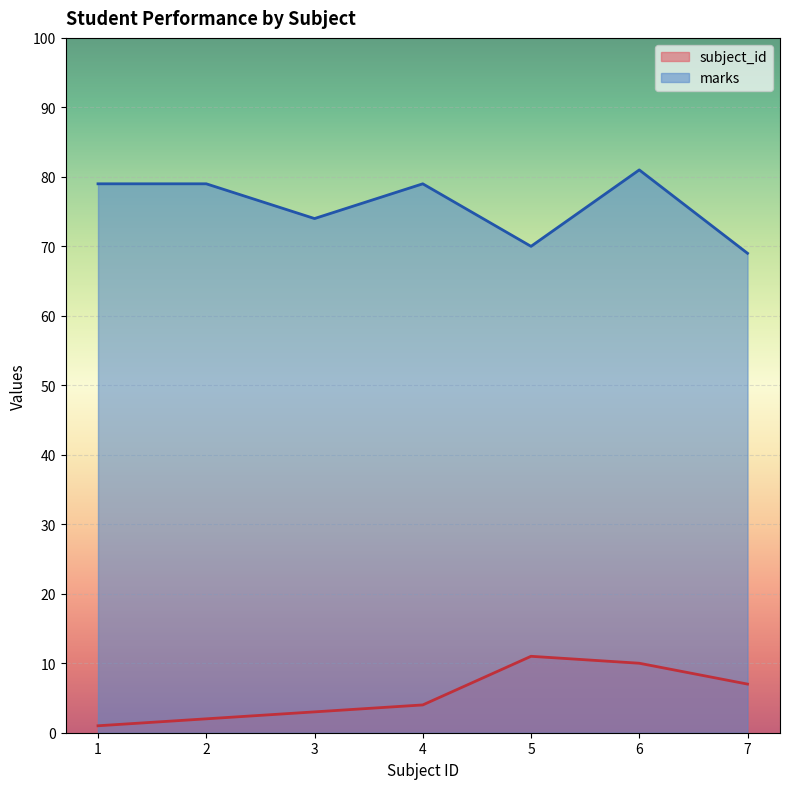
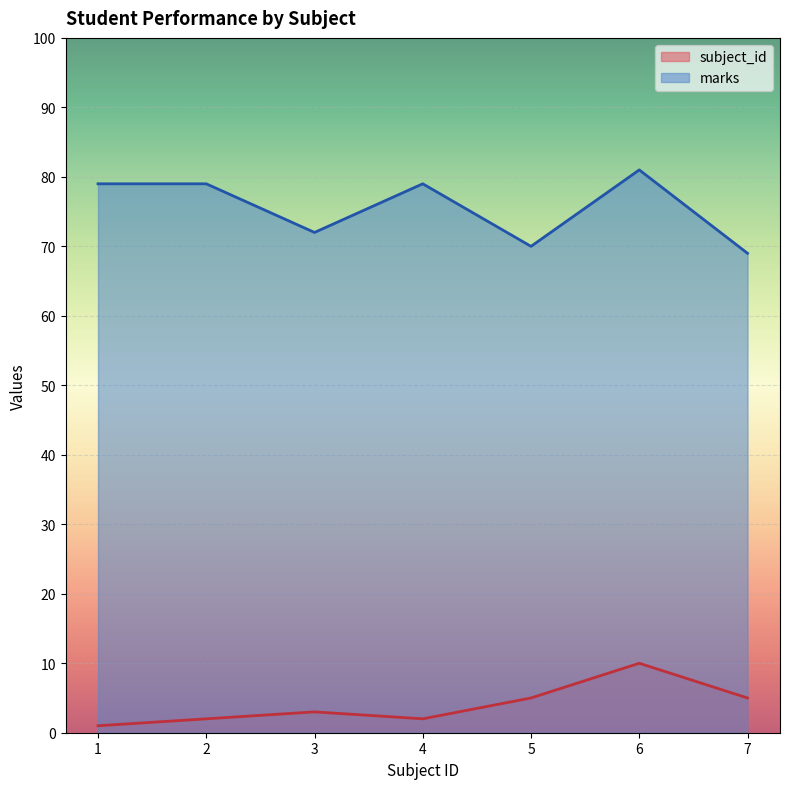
marks, 3: 74 -> 72
subject_id, 4: 4 -> 2
subject_id, 5: 11 -> 5
subject_id, 7: 7 -> 5
